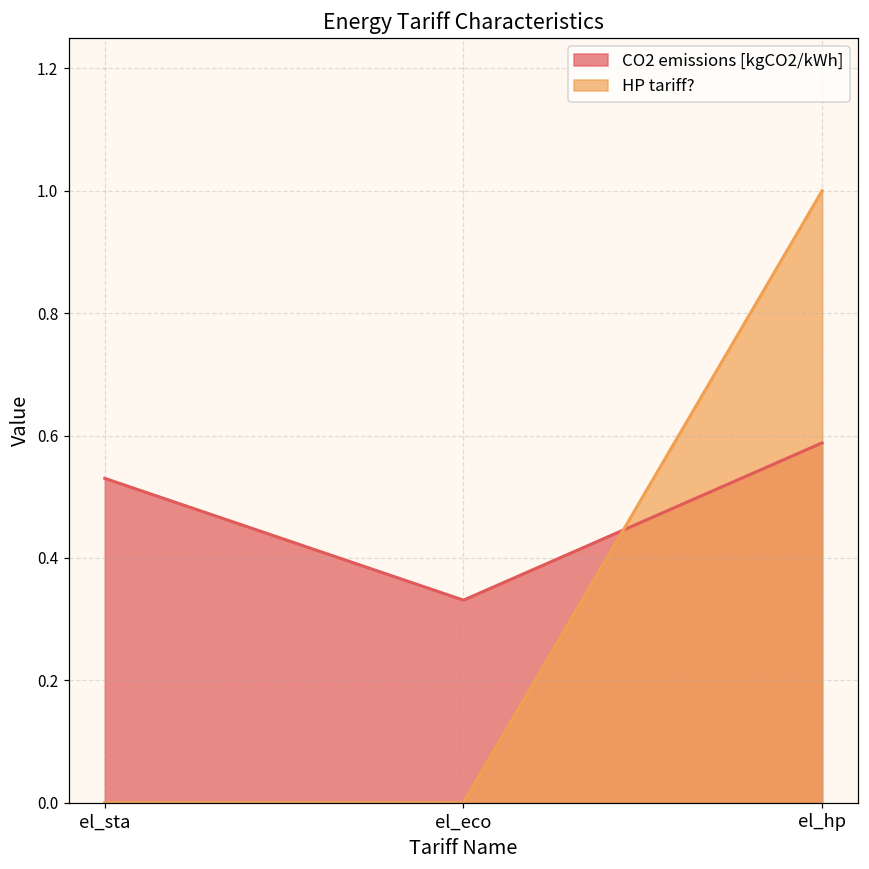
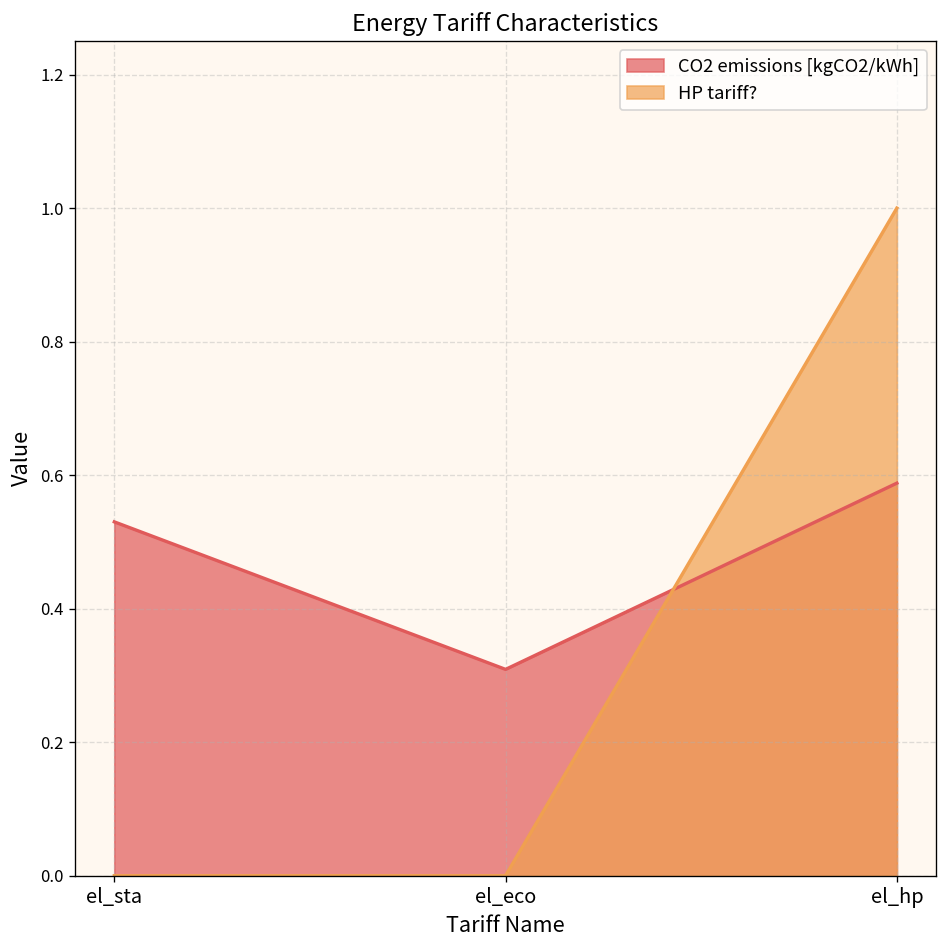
CO2 emissions [kgCO2/kWh], el_eco: 0.33 -> 0.31
